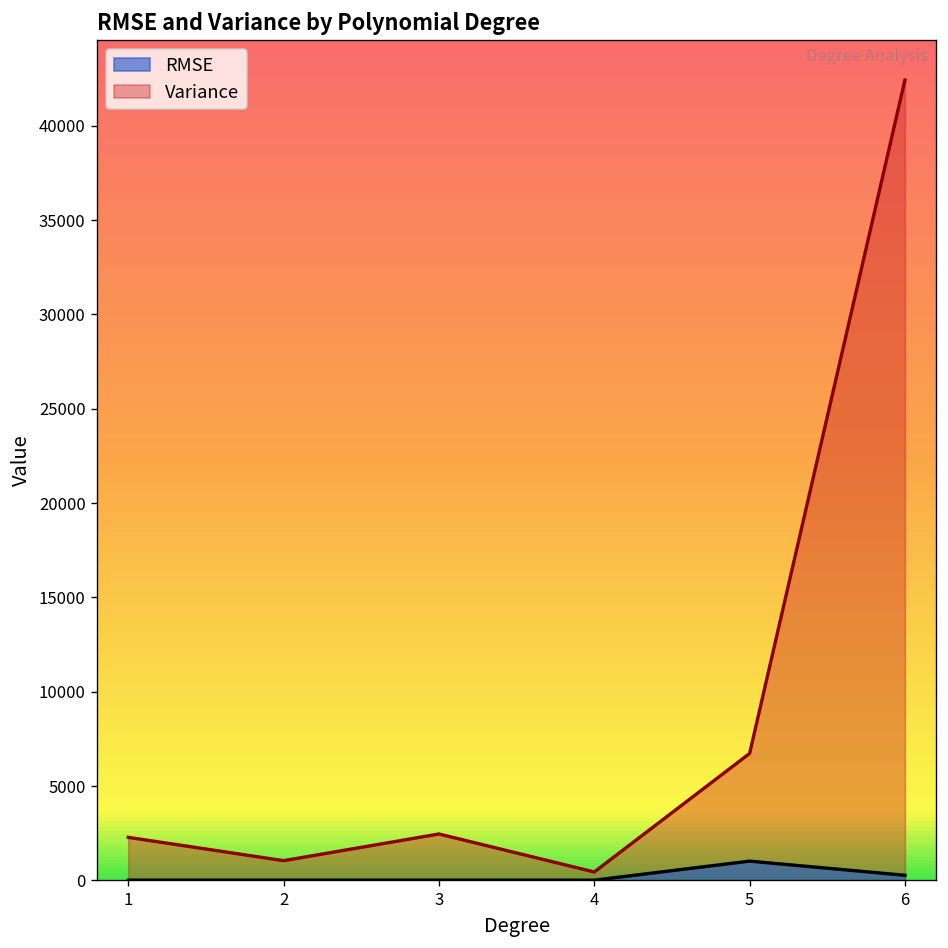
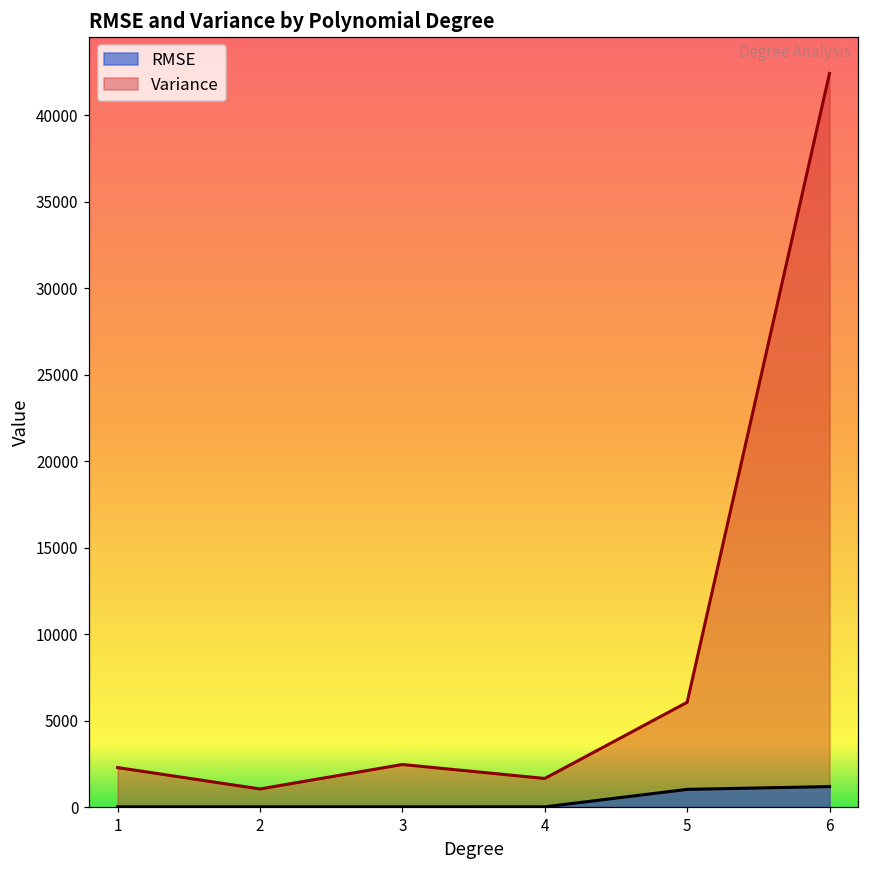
Variance, 4: 400 -> 1700
Variance, 5: 6700 -> 6100
RMSE, 6: 300 -> 1200
